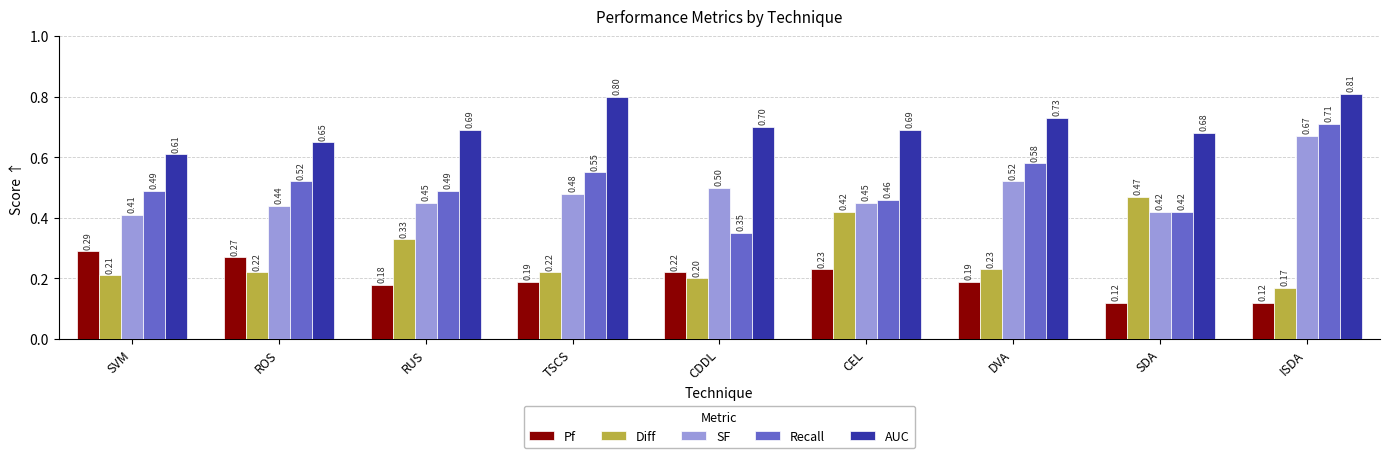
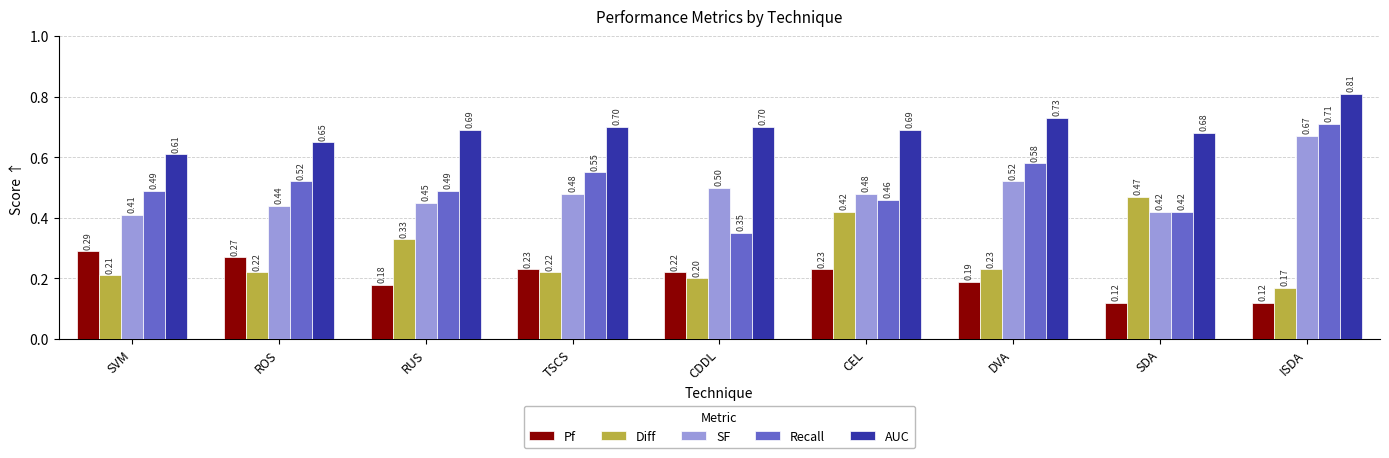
Pf, TSCS: 0.19 -> 0.23
AUC, TSCS: 0.80 -> 0.70
SF, CEL: 0.45 -> 0.48
